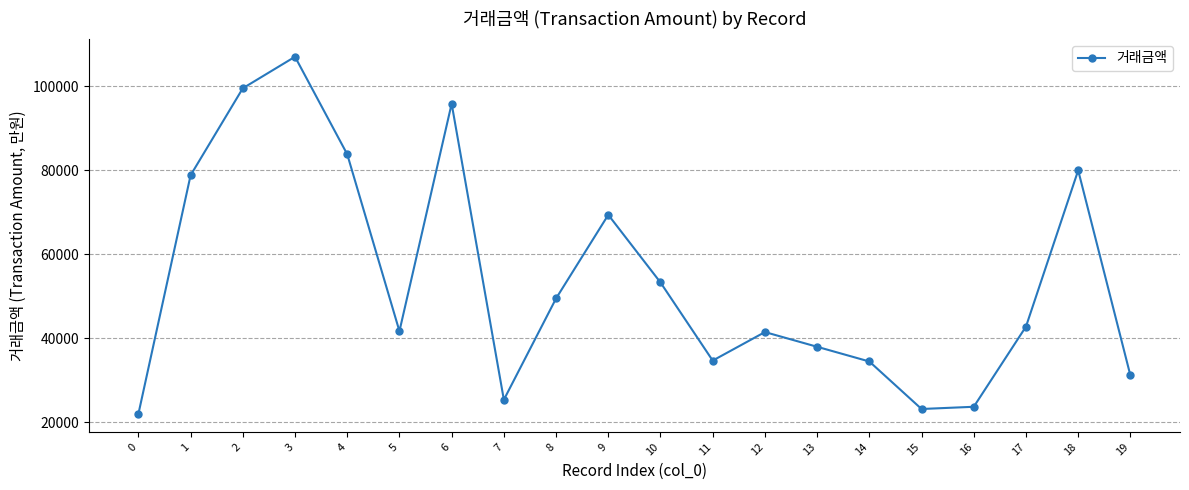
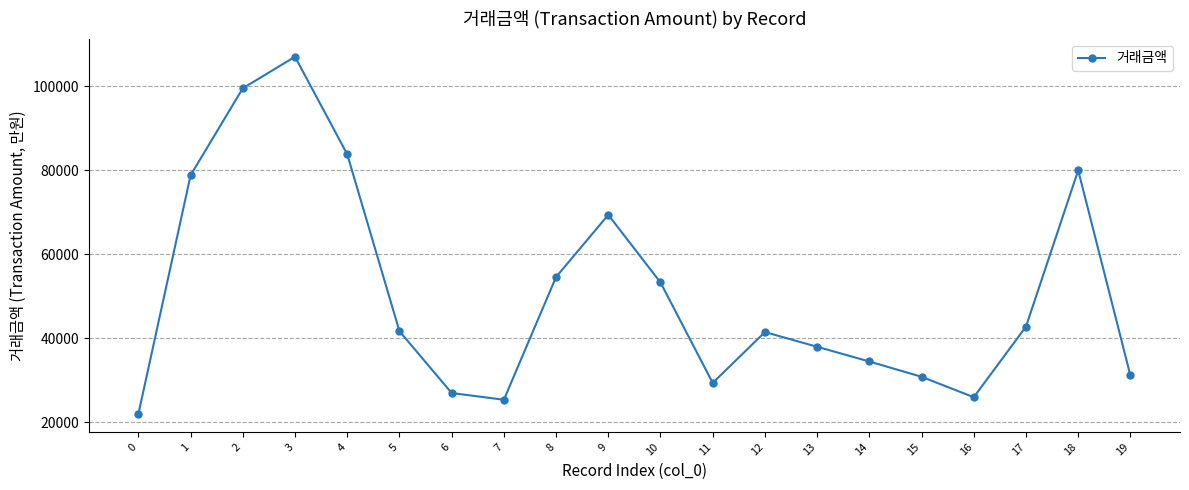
6: 96000 -> 27000
8: 50000 -> 55000
11: 35000 -> 29000
15: 23000 -> 31000
16: 24000 -> 26000
